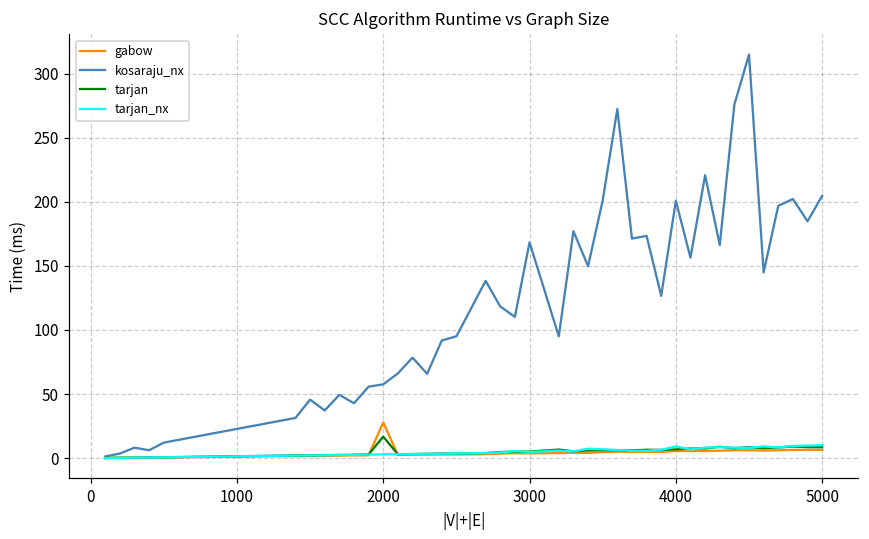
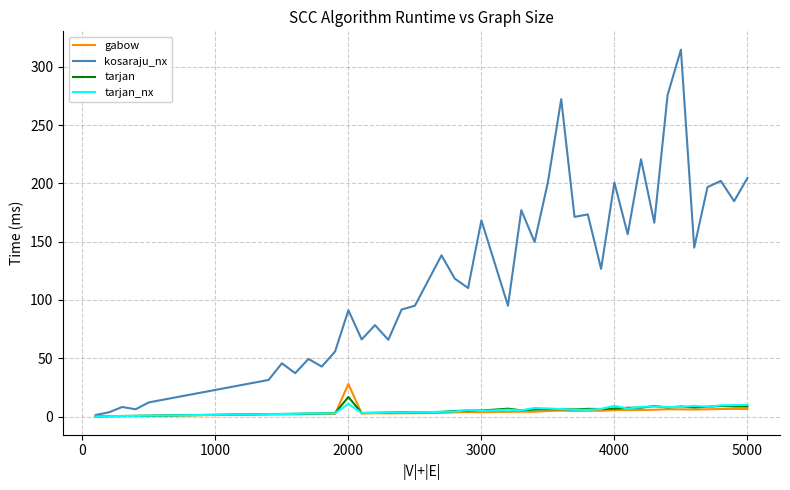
kosaraju_nx, 2000: 58 -> 91
tarjan_nx, 2000: 3 -> 11
